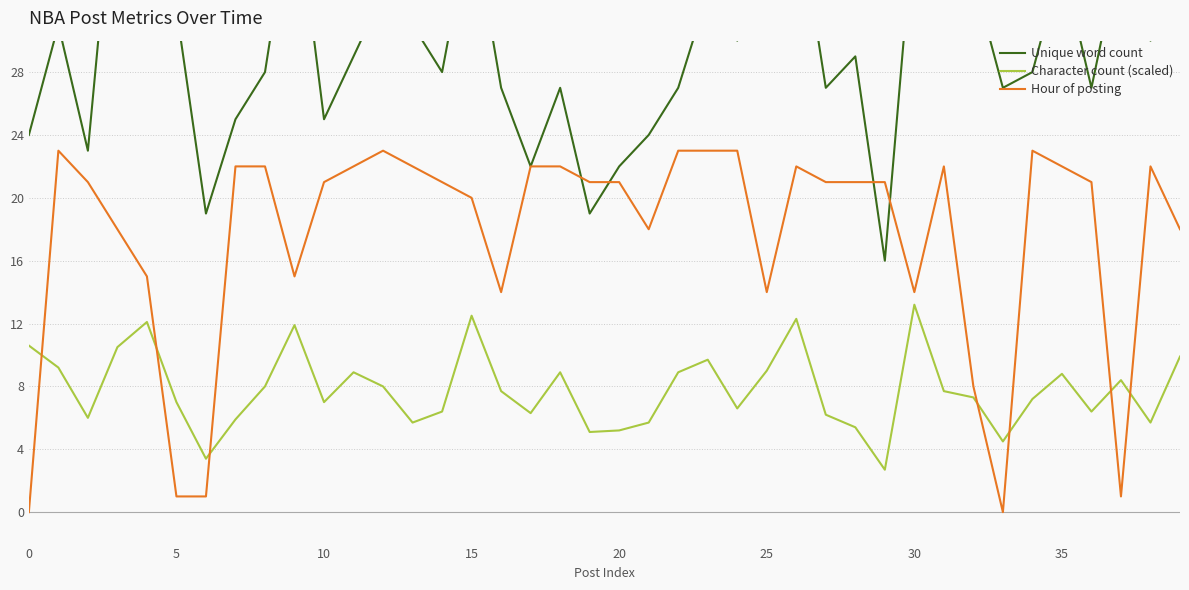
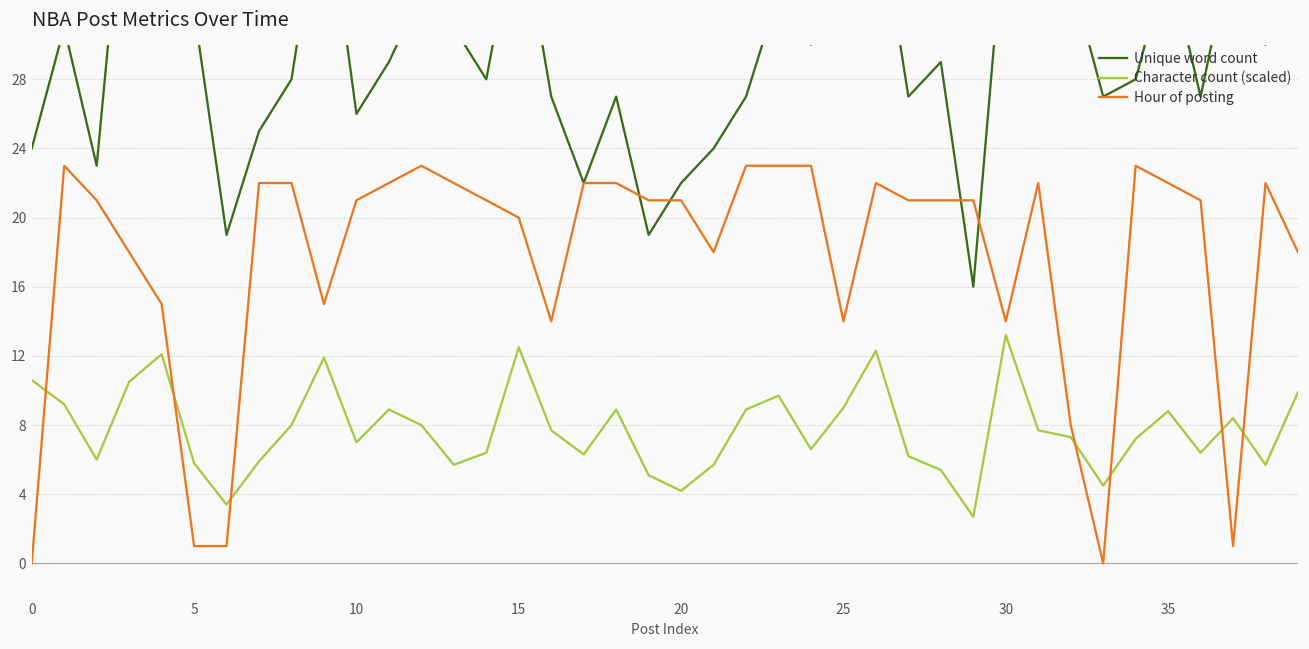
Character count (scaled), 5: 7.0 -> 5.8
Unique word count, 10: 25 -> 26
Character count (scaled), 20: 5.2 -> 4.2
